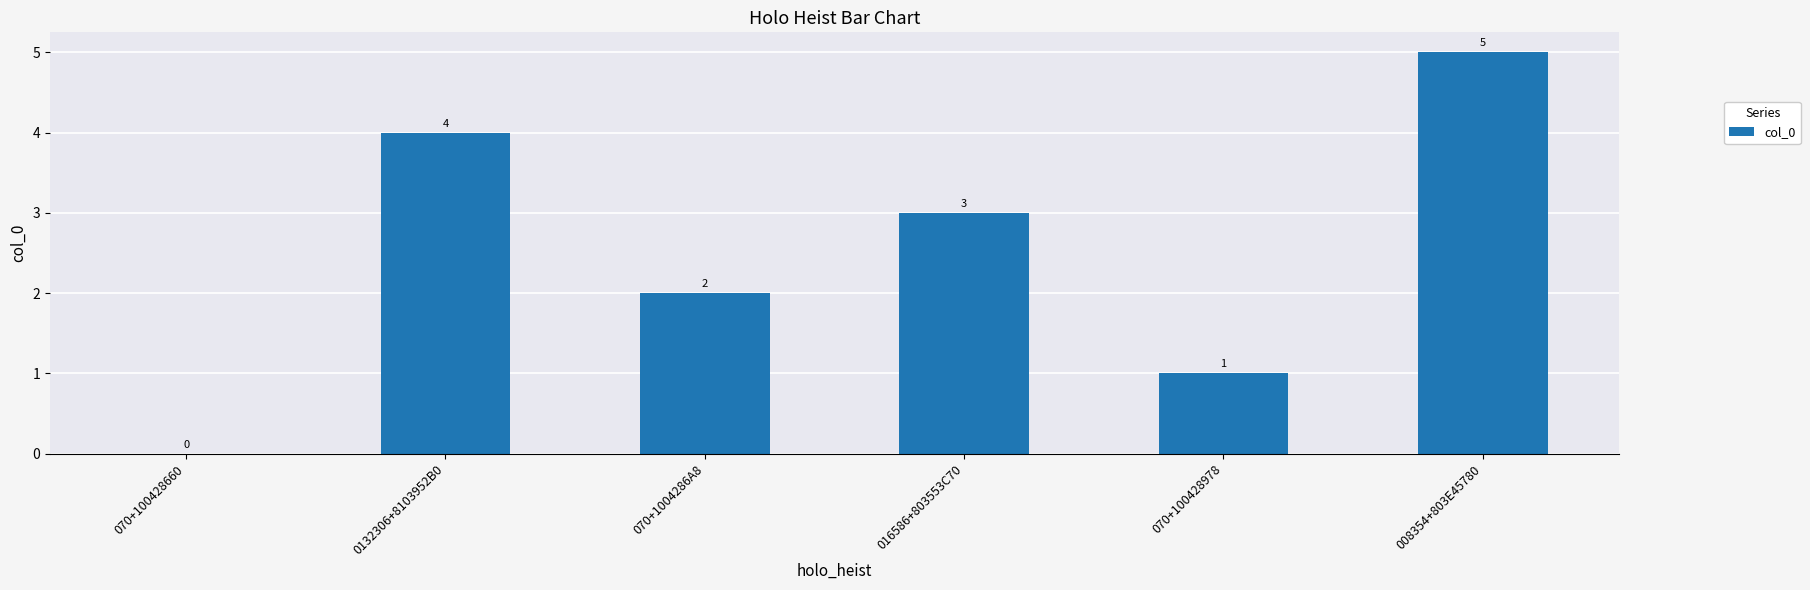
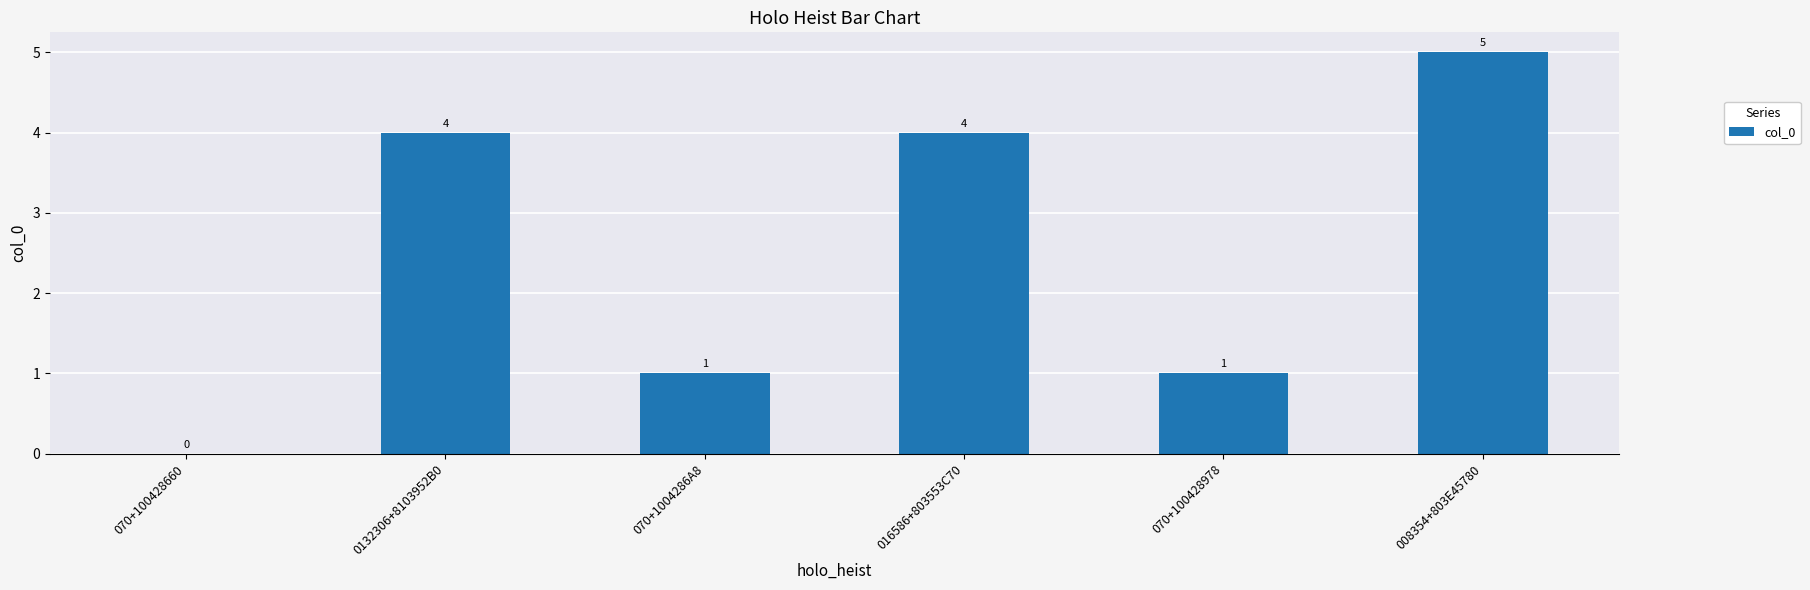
070+1004286A8: 2 -> 1
016586+803553C70: 3 -> 4
